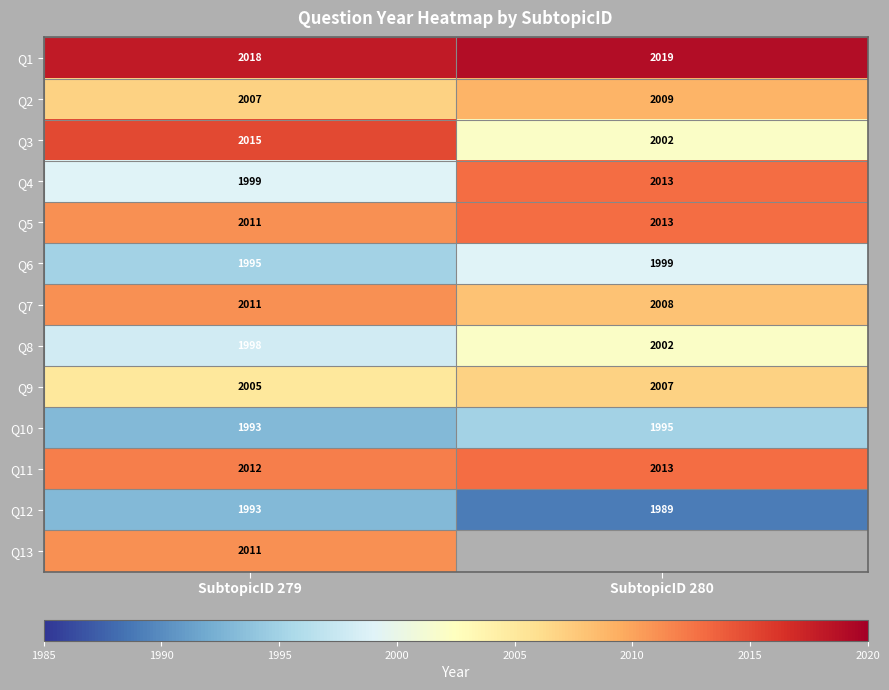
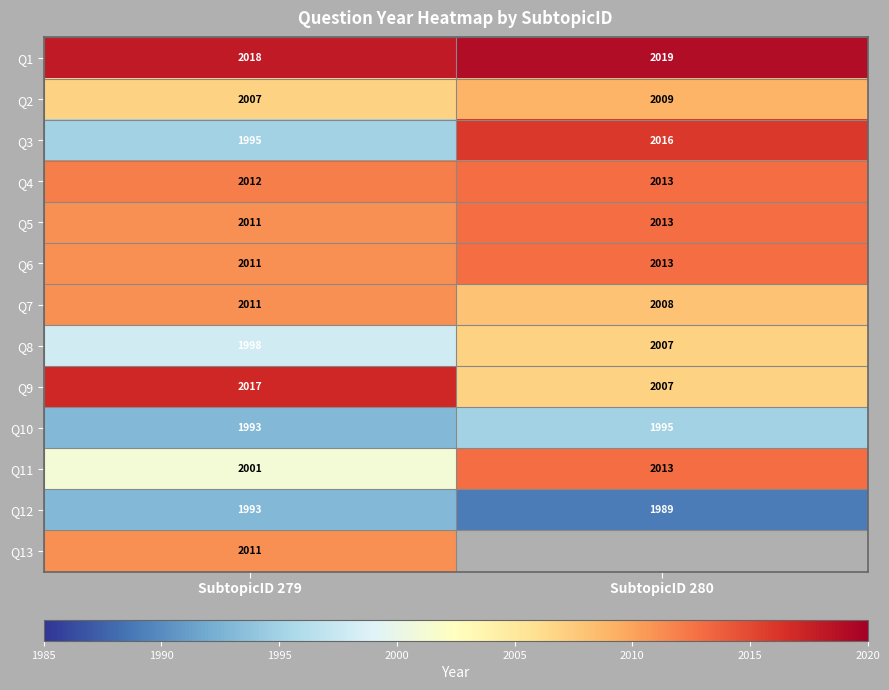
Q3, SubtopicID 279: 2015 -> 1995
Q3, SubtopicID 280: 2002 -> 2016
Q4, SubtopicID 279: 1999 -> 2012
Q6, SubtopicID 279: 1995 -> 2011
Q6, SubtopicID 280: 1999 -> 2013
Q8, SubtopicID 280: 2002 -> 2007
Q9, SubtopicID 279: 2005 -> 2017
Q11, SubtopicID 279: 2012 -> 2001
